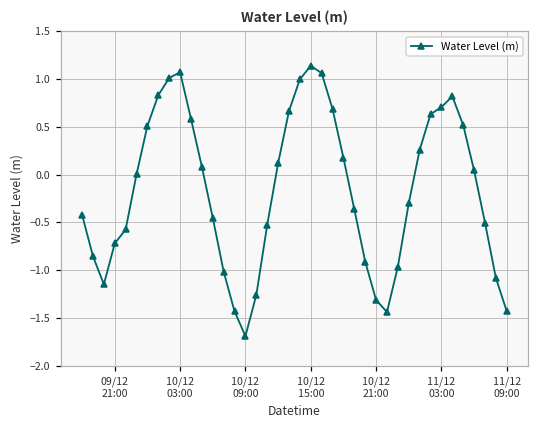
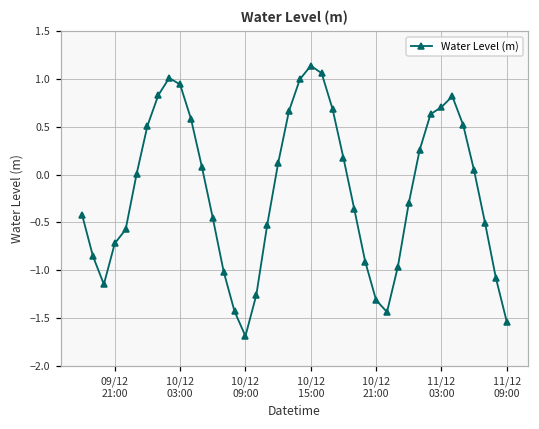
10/12 03:00: 1.1 -> 0.9
11/12 09:00: -1.4 -> -1.5
